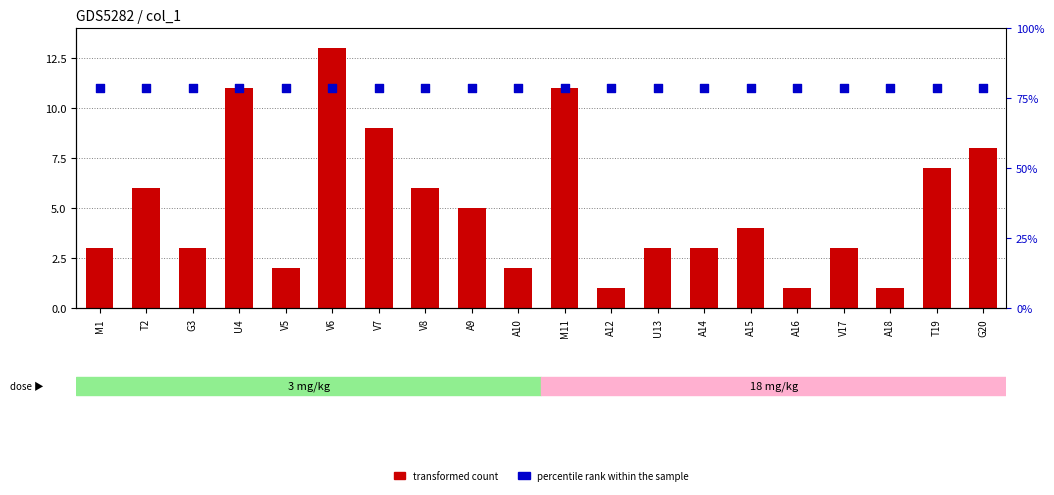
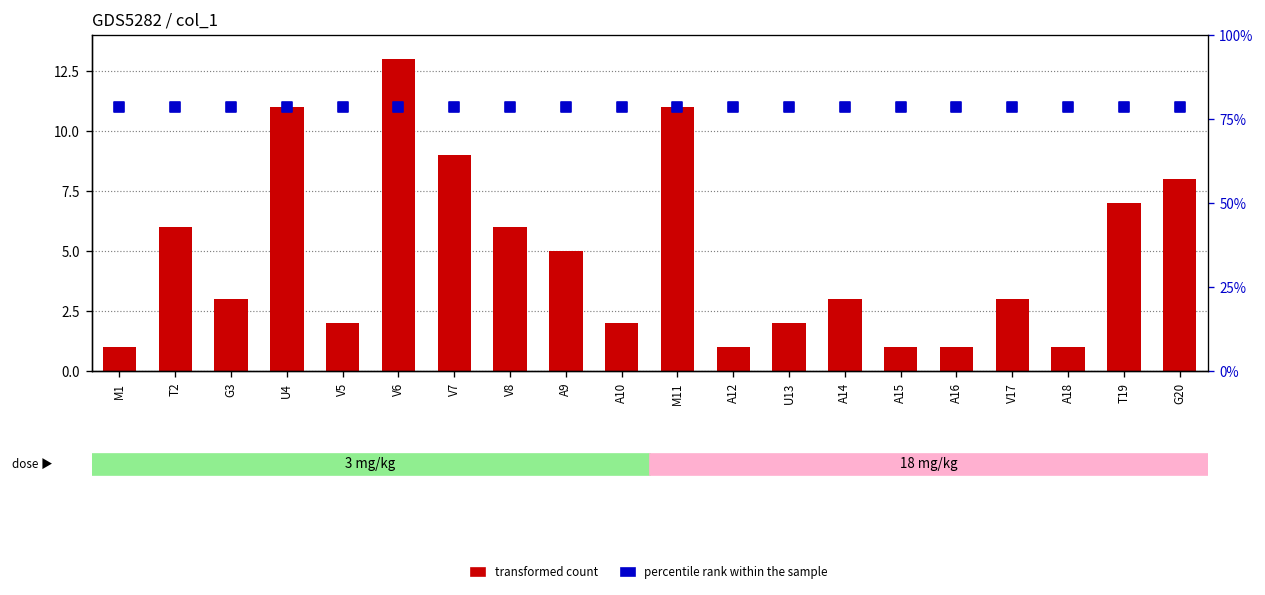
transformed count, M1: 3 -> 1
transformed count, U13: 3 -> 2
transformed count, A15: 4 -> 1
